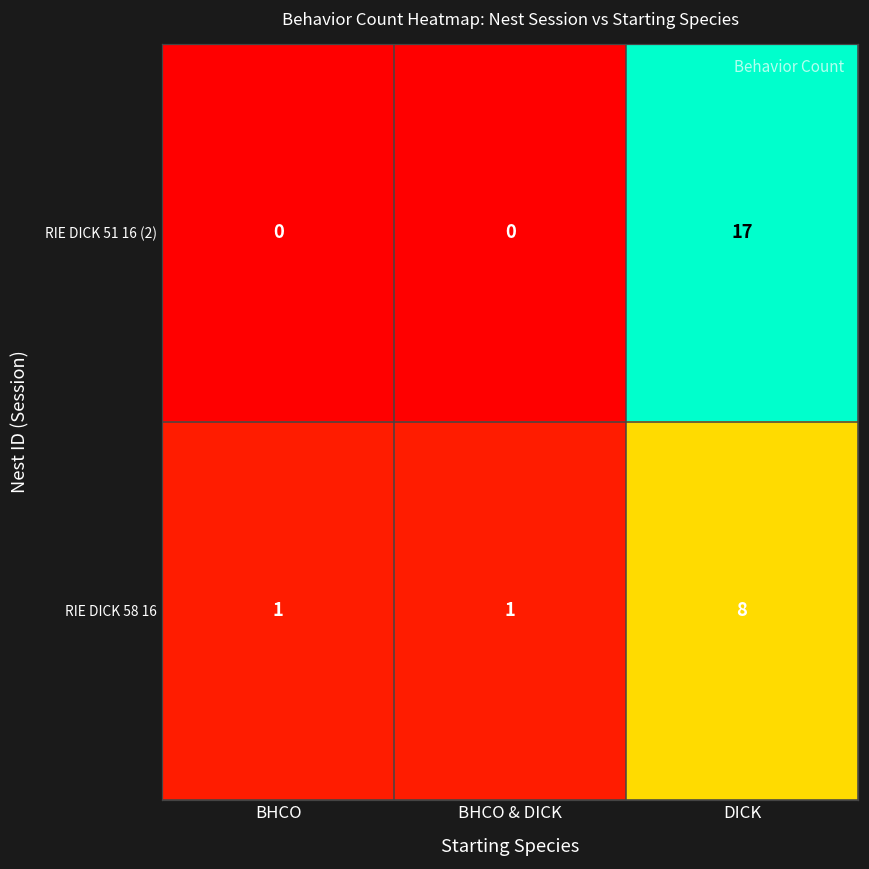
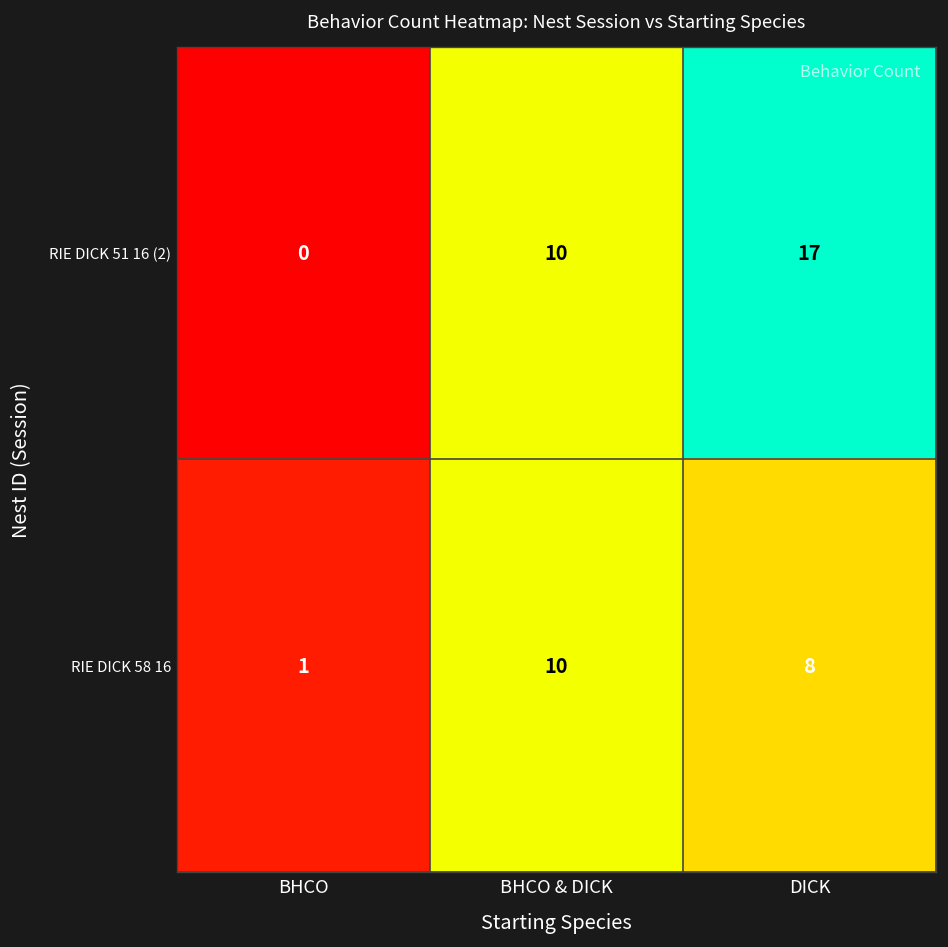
RIE DICK 51 16 (2), BHCO & DICK: 0 -> 10
RIE DICK 58 16, BHCO & DICK: 1 -> 10
